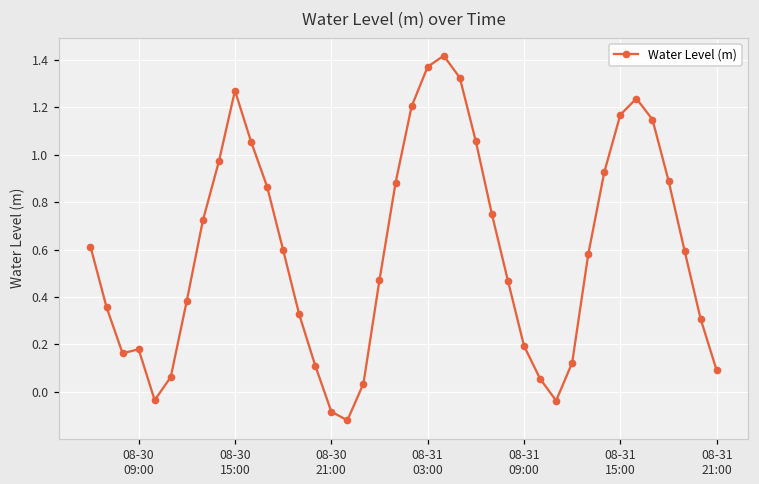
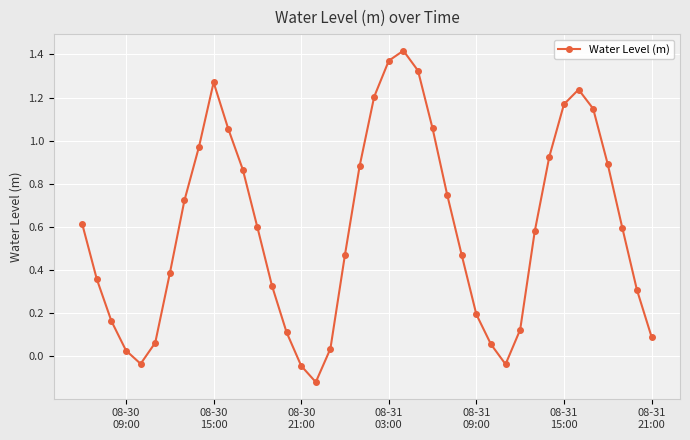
08-30 09:00: 0.18 -> 0.03
08-30 21:00: -0.08 -> -0.04
